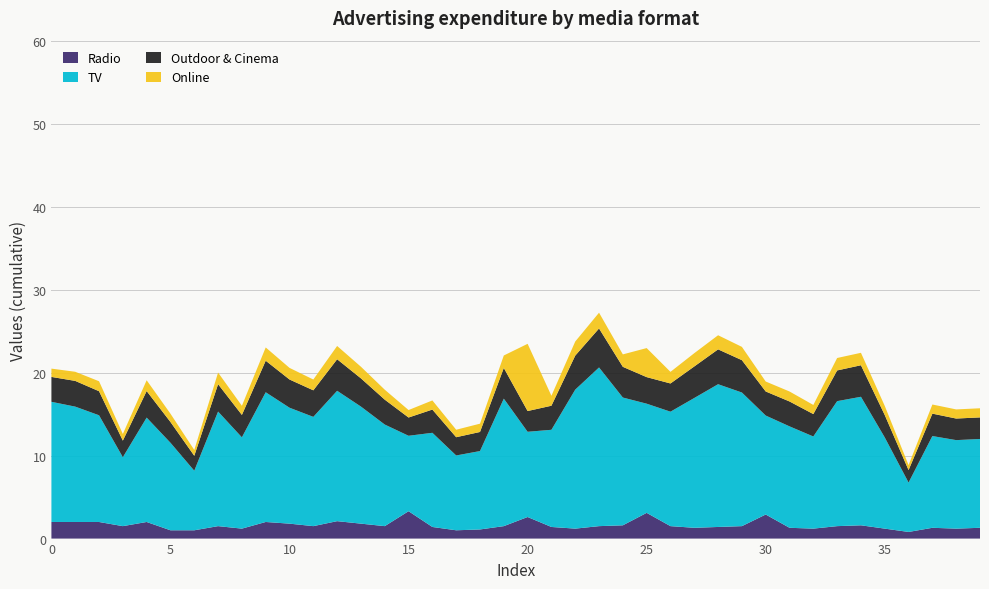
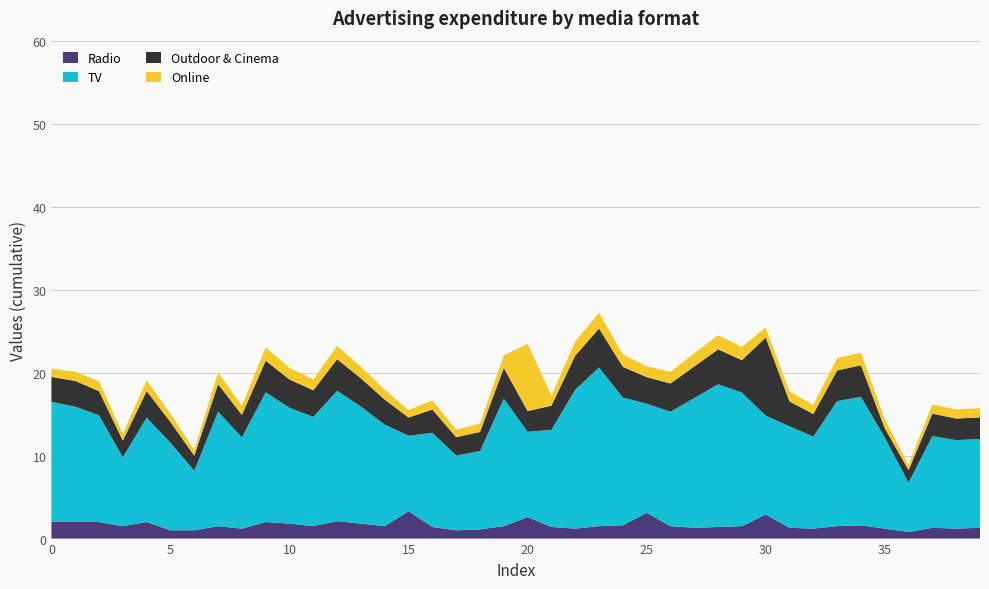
Online, 25: 4 -> 1
Outdoor & Cinema, 30: 3 -> 9
Outdoor & Cinema, 35: 3 -> 1
